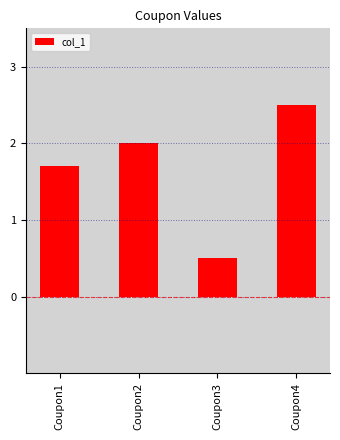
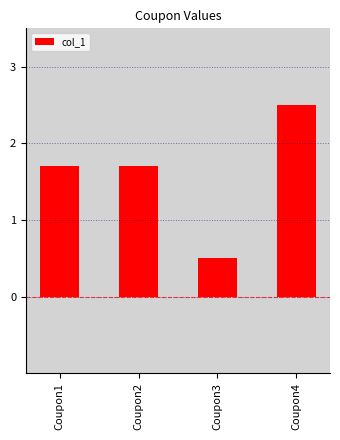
Coupon2: 2.0 -> 1.7
